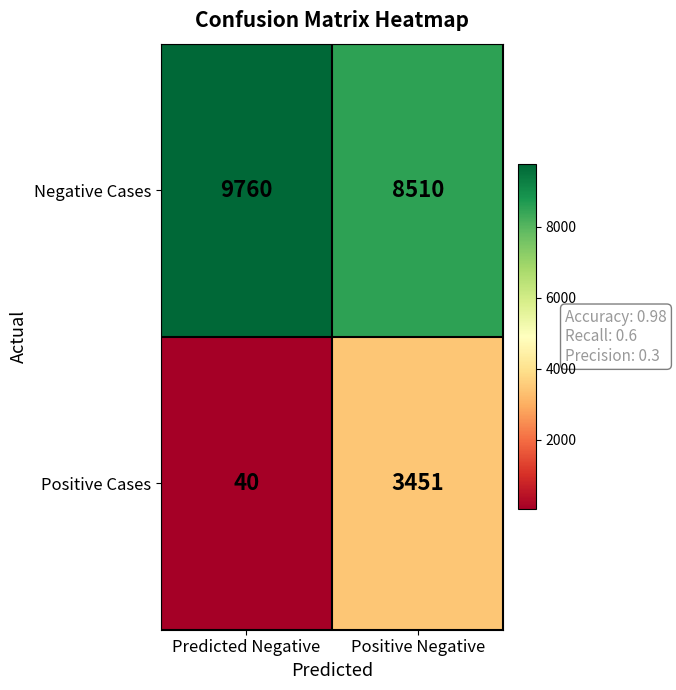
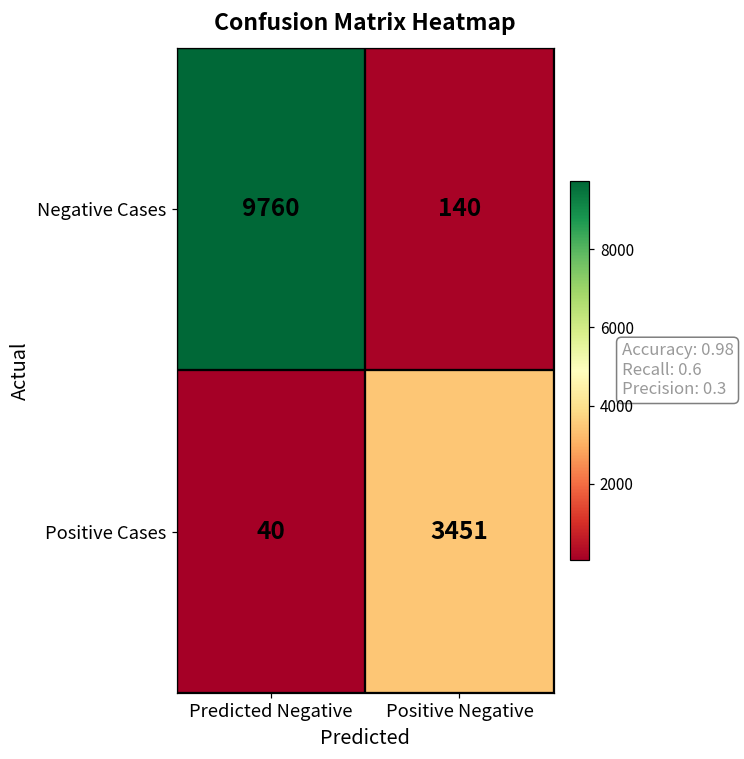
Negative Cases, Positive Negative: 8510 -> 140
